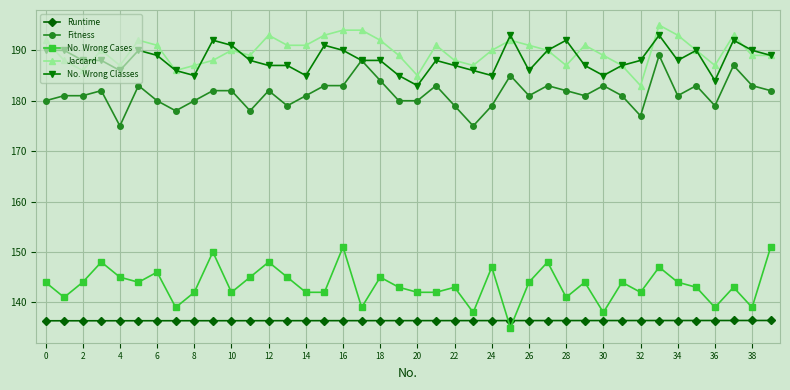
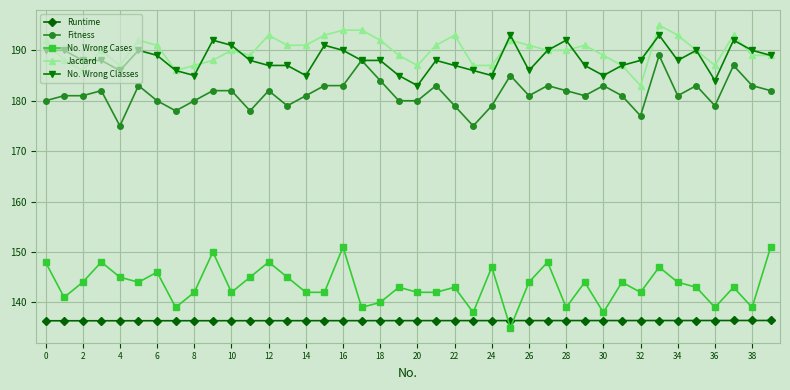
No. Wrong Cases, 0: 144 -> 148
No. Wrong Cases, 18: 145 -> 140
Jaccard, 20: 185 -> 187
Jaccard, 22: 188 -> 193
Jaccard, 24: 190 -> 187
No. Wrong Cases, 28: 141 -> 139
Jaccard, 28: 187 -> 190
